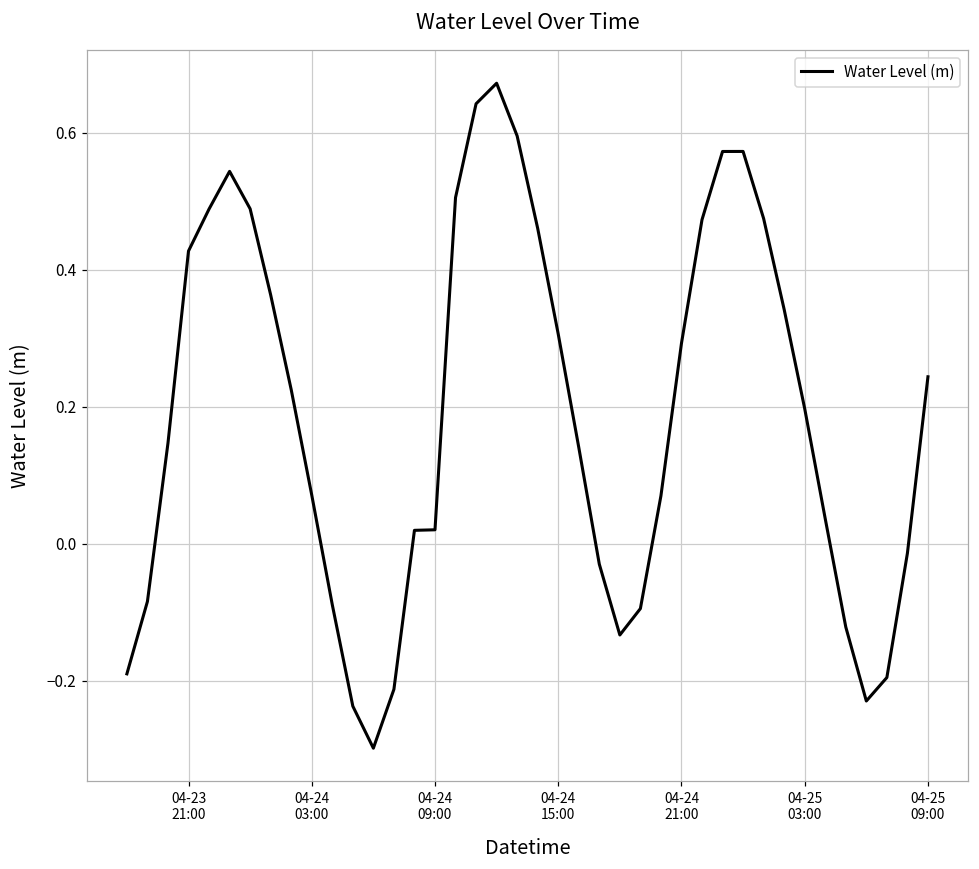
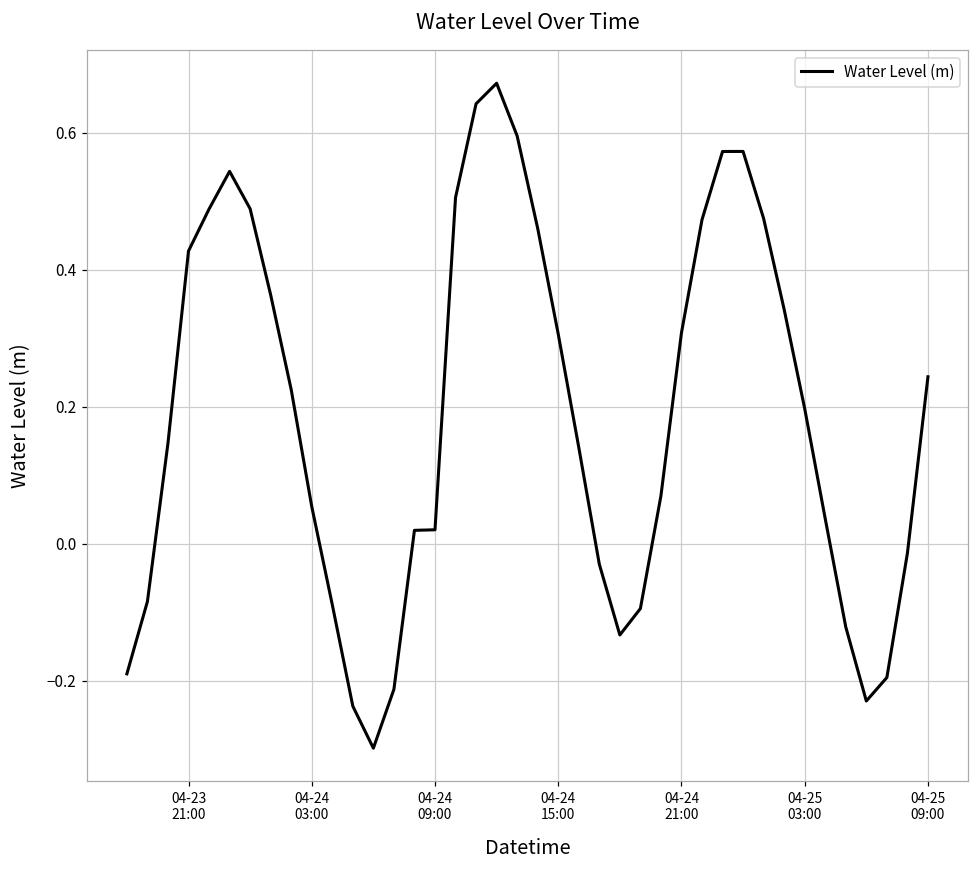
04-24 03:00: 0.07 -> 0.05
04-24 21:00: 0.29 -> 0.31
